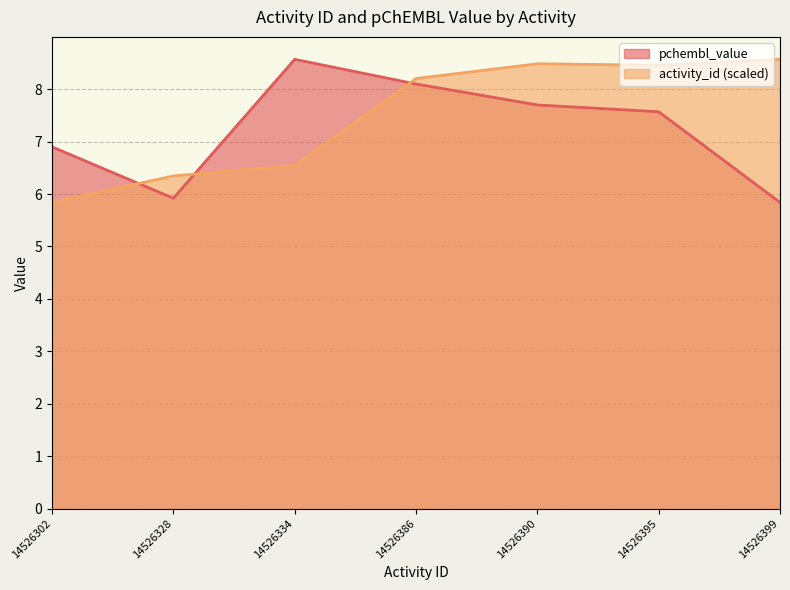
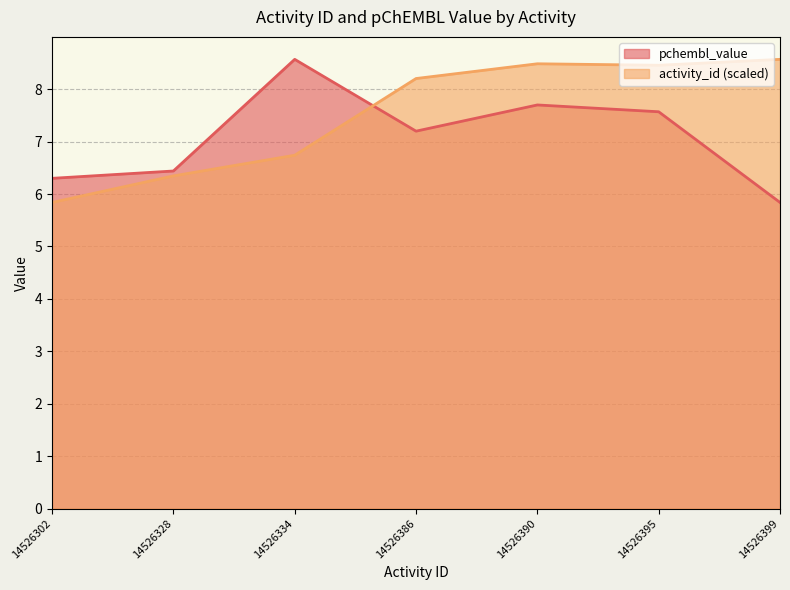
pchembl_value, 14526302: 6.9 -> 6.3
pchembl_value, 14526328: 5.9 -> 6.4
activity_id (scaled), 14526334: 6.5 -> 6.7
pchembl_value, 14526386: 8.1 -> 7.2
